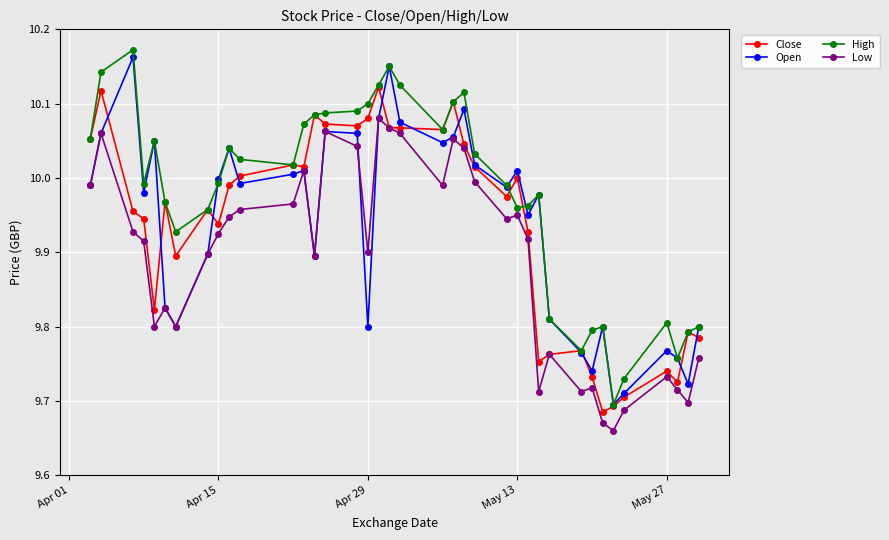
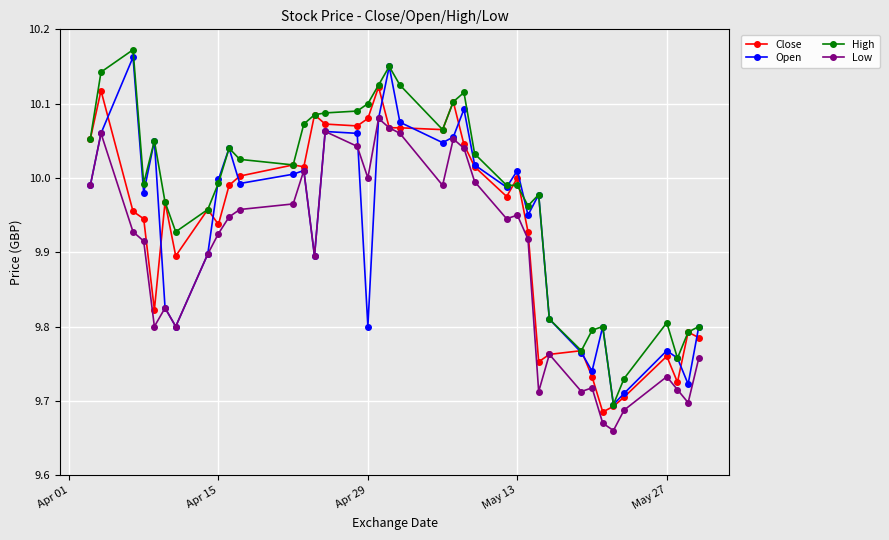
Low, Apr 29: 9.9 -> 10.0
High, May 13: 9.96 -> 9.99
Close, May 27: 9.74 -> 9.76
